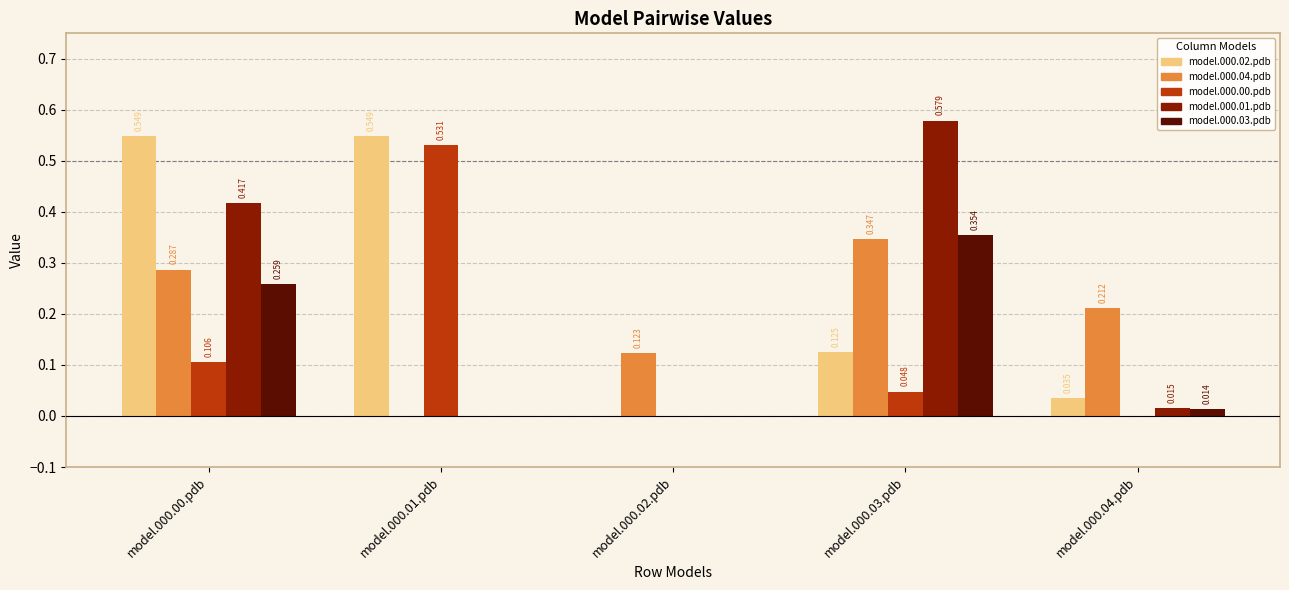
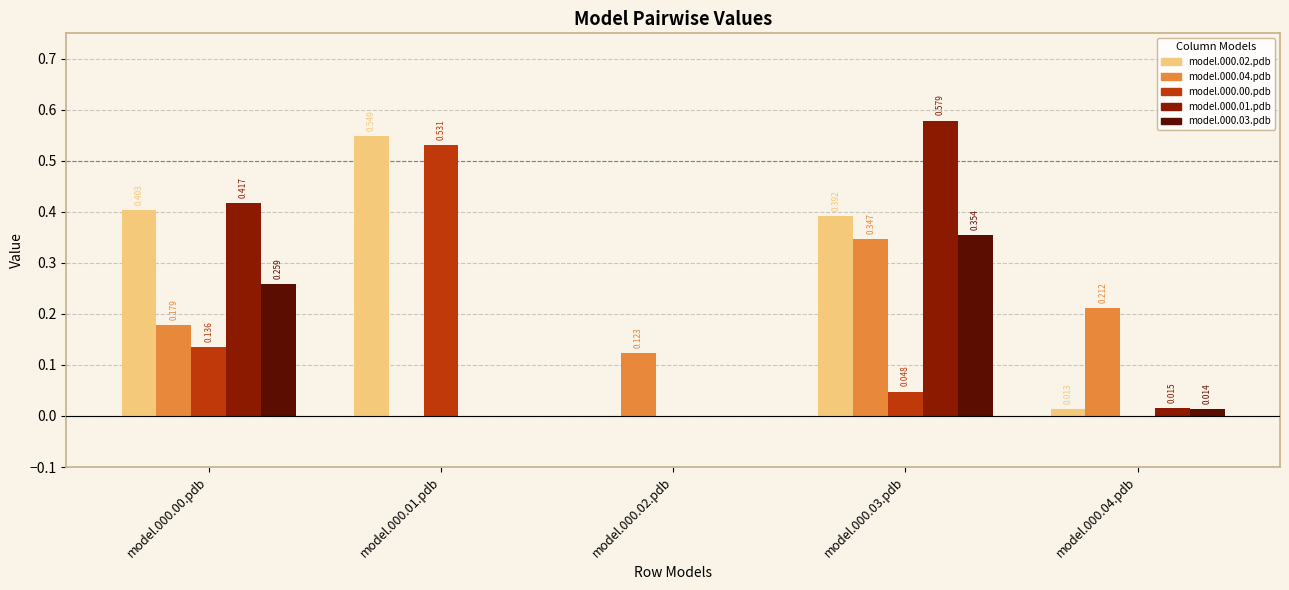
model.000.02.pdb, model.000.00.pdb: 0.549 -> 0.403
model.000.04.pdb, model.000.00.pdb: 0.287 -> 0.179
model.000.00.pdb, model.000.00.pdb: 0.106 -> 0.136
model.000.02.pdb, model.000.03.pdb: 0.125 -> 0.392
model.000.02.pdb, model.000.04.pdb: 0.035 -> 0.013
